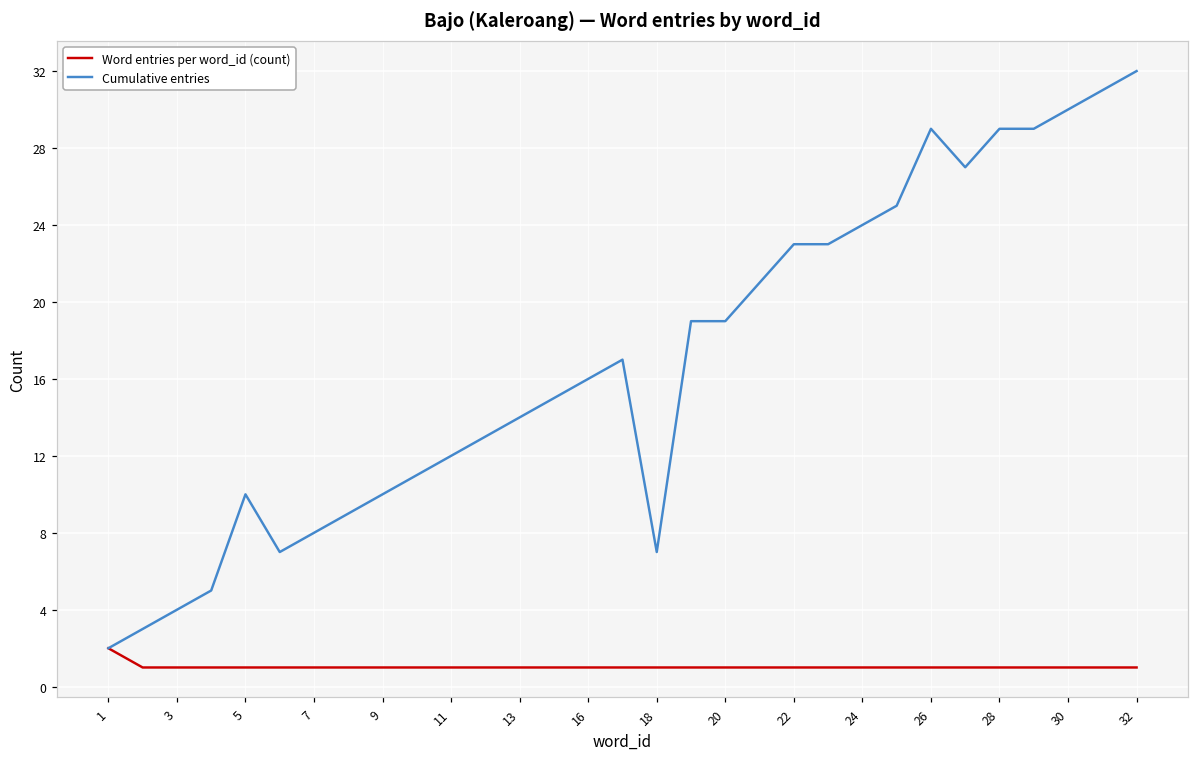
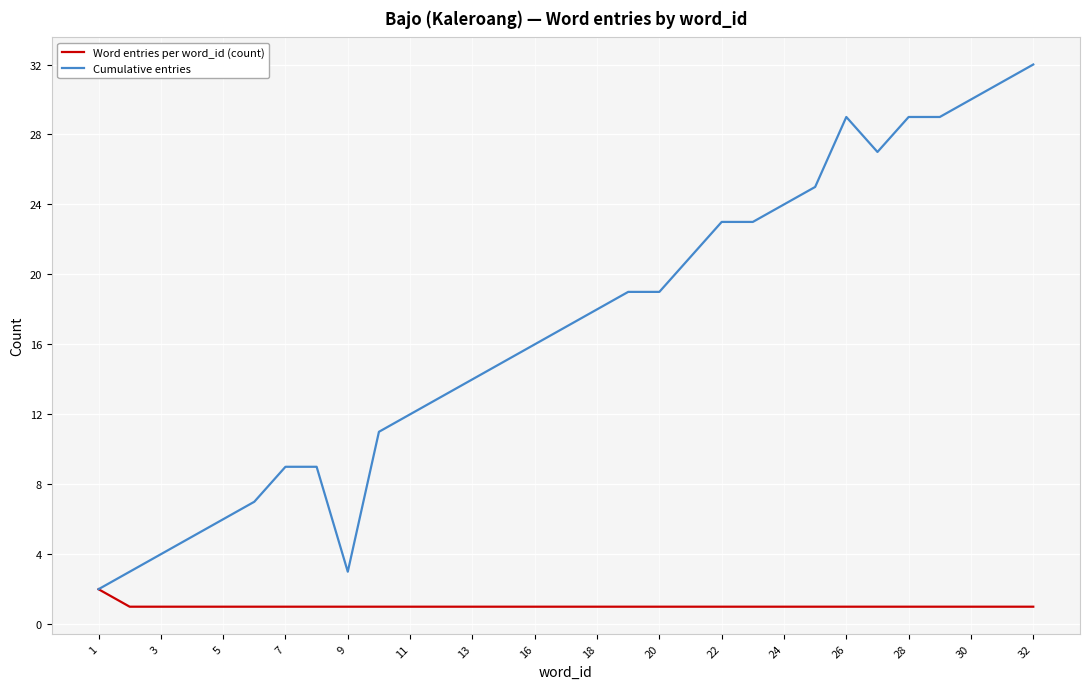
Cumulative entries, 5: 10 -> 6
Cumulative entries, 7: 8 -> 9
Cumulative entries, 9: 10 -> 3
Cumulative entries, 18: 7 -> 18
